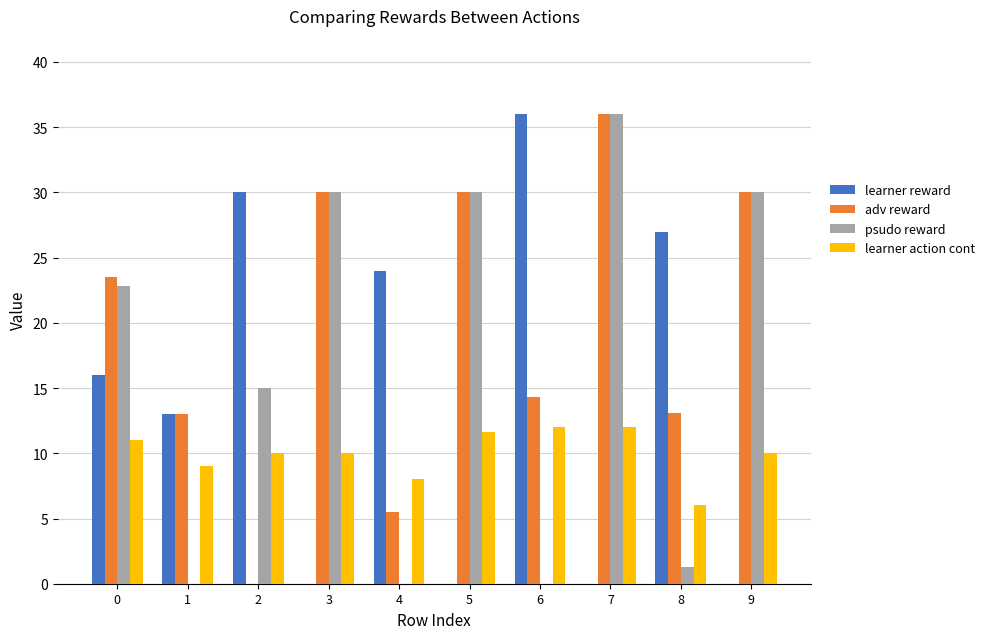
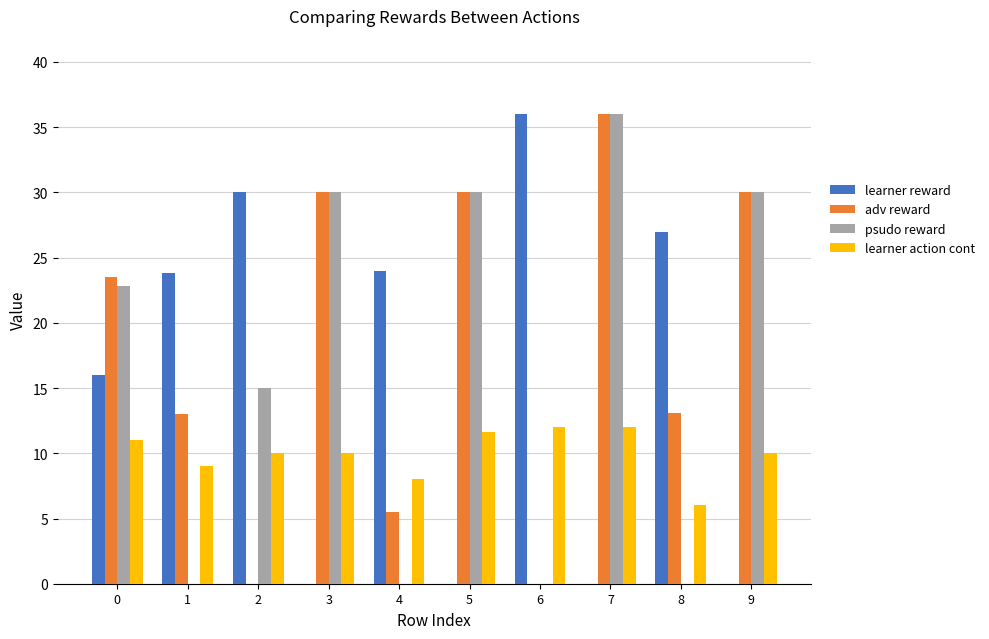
learner reward, 1: 13.0 -> 23.8
adv reward, 6: 14.3 -> 0.0
psudo reward, 8: 1.3 -> 0.0
